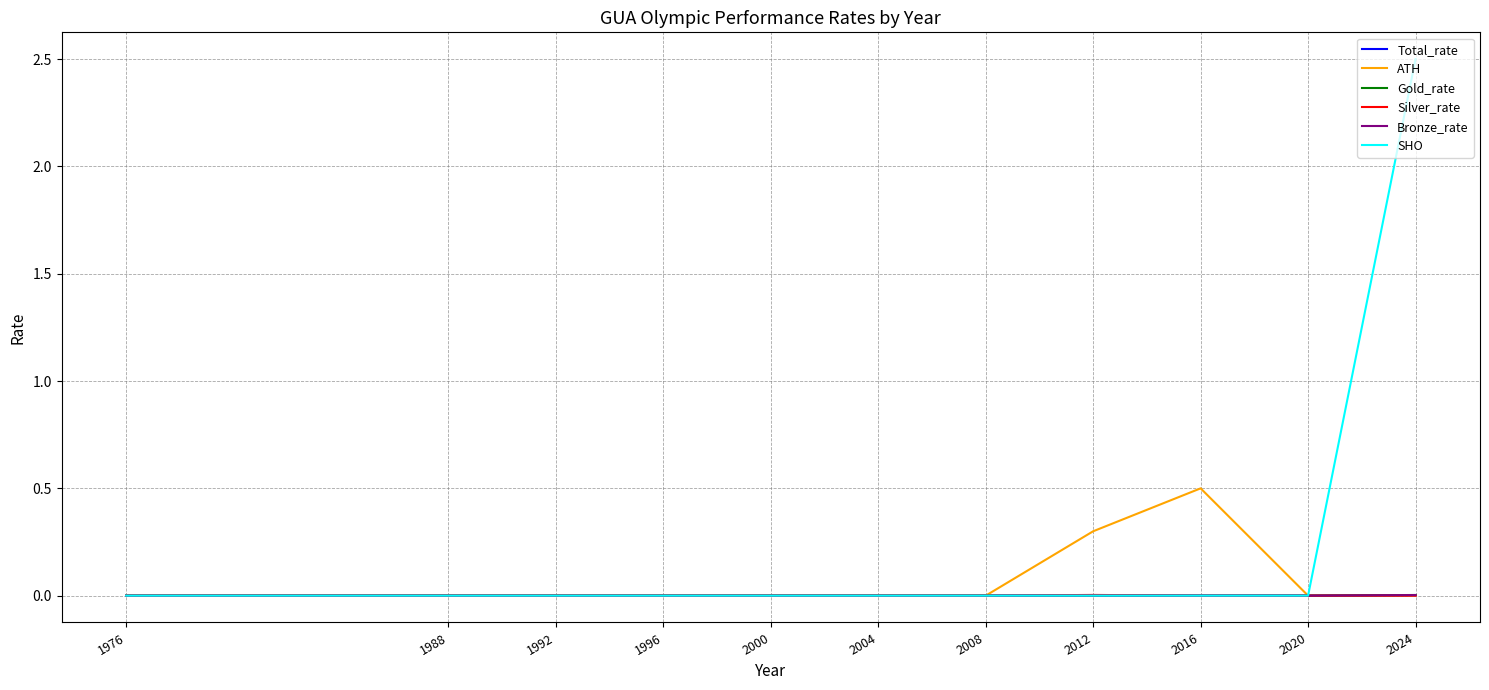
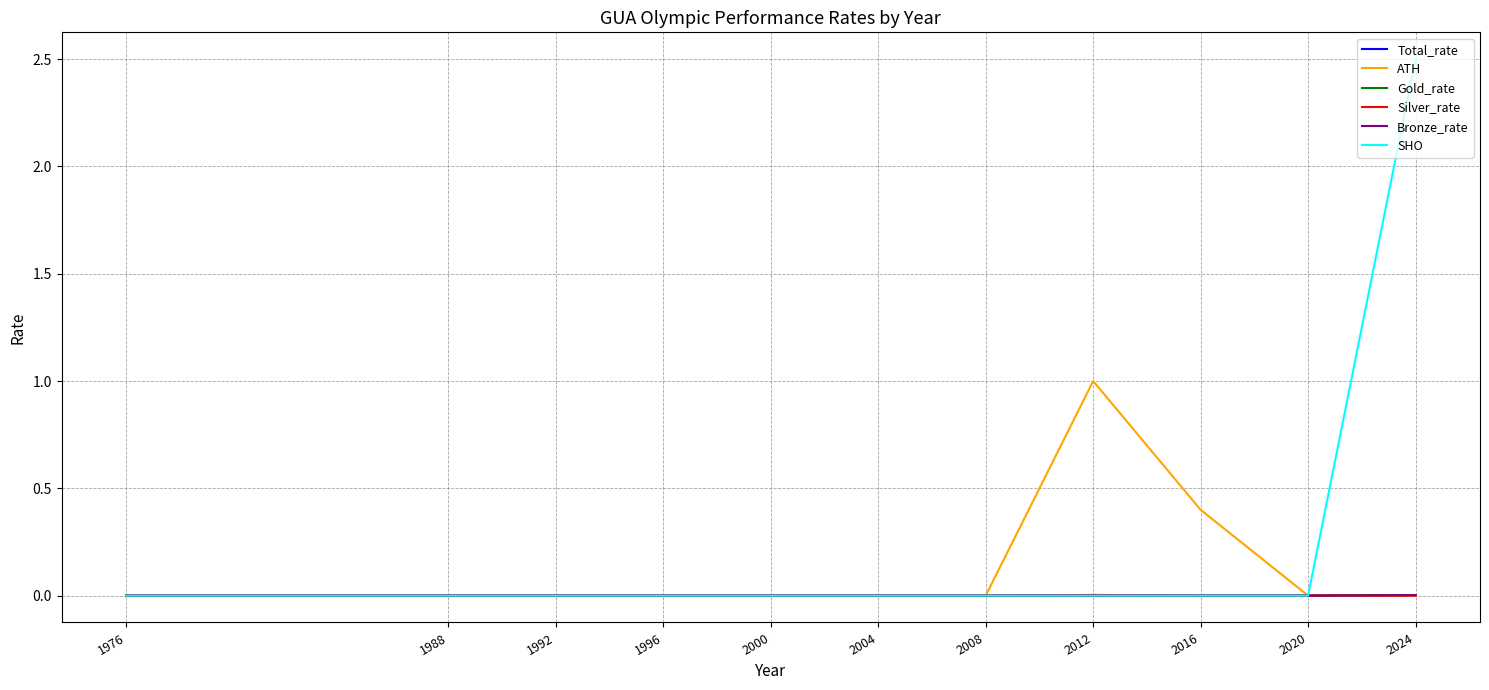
ATH, 2012: 0.3 -> 1.0
ATH, 2016: 0.5 -> 0.4
